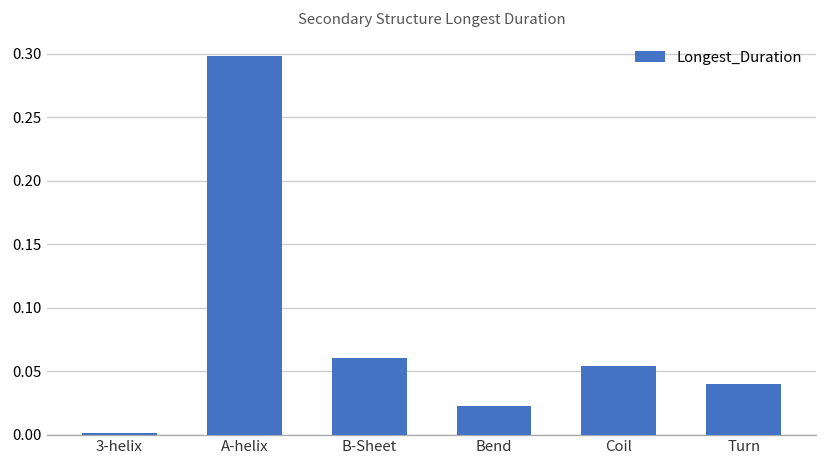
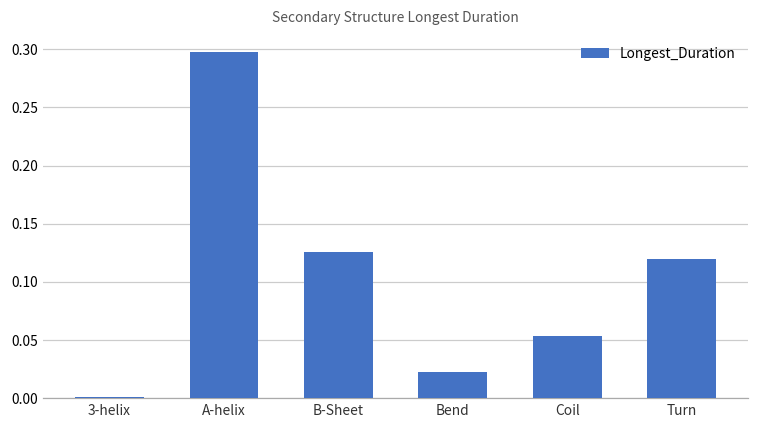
B-Sheet: 0.060 -> 0.126
Turn: 0.04 -> 0.12
